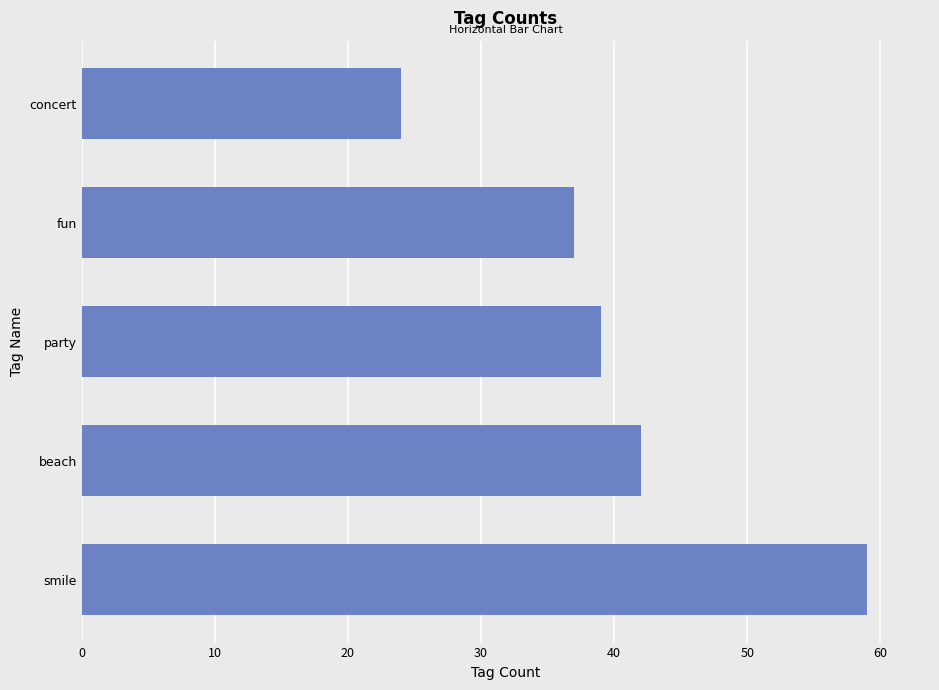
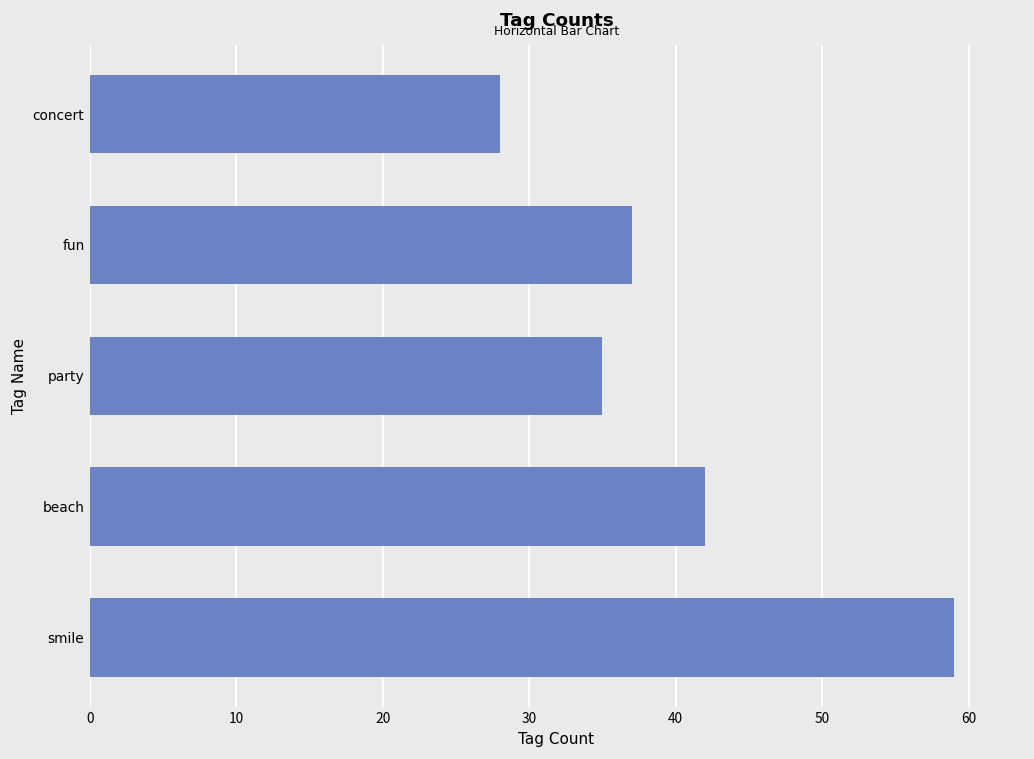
concert: 24 -> 28
party: 39 -> 35
